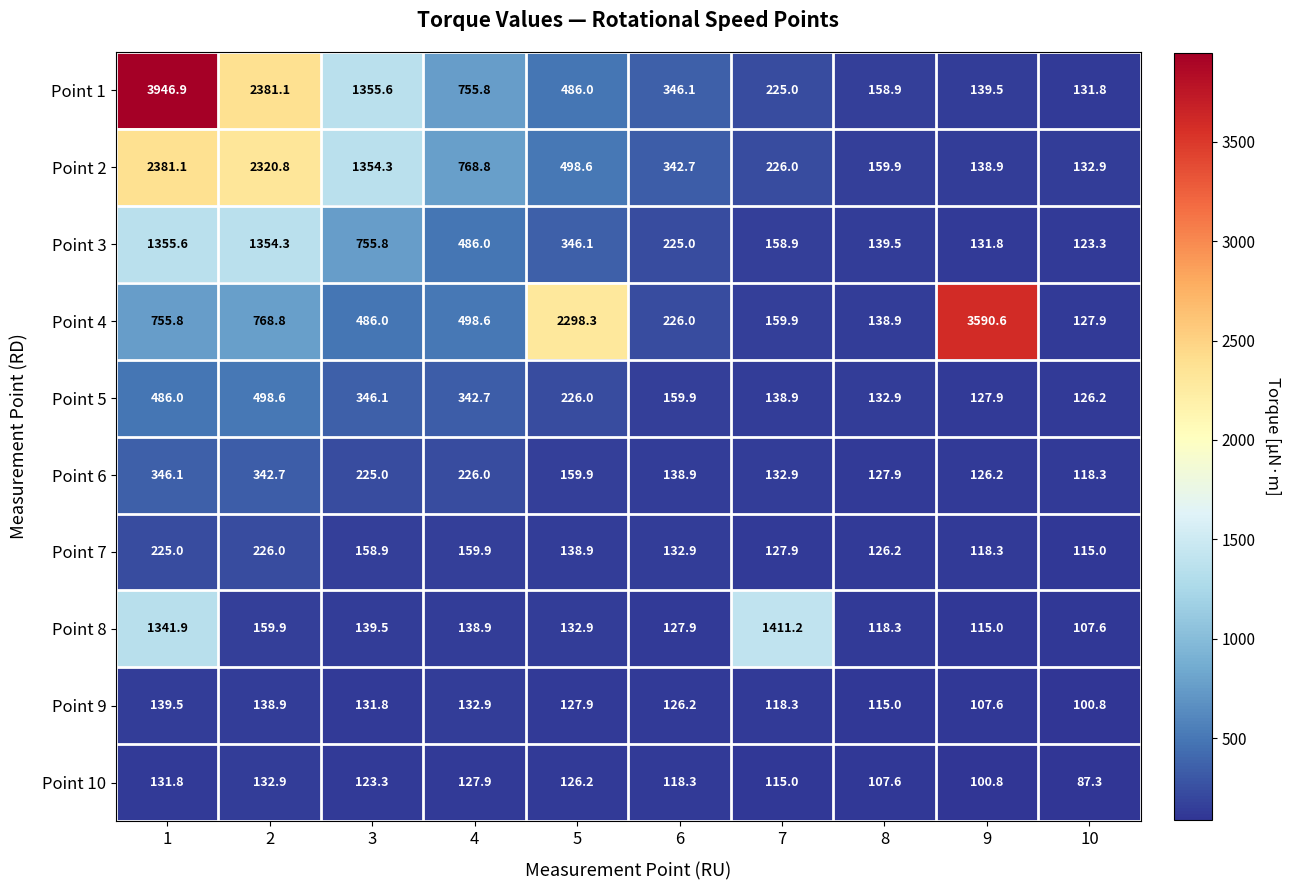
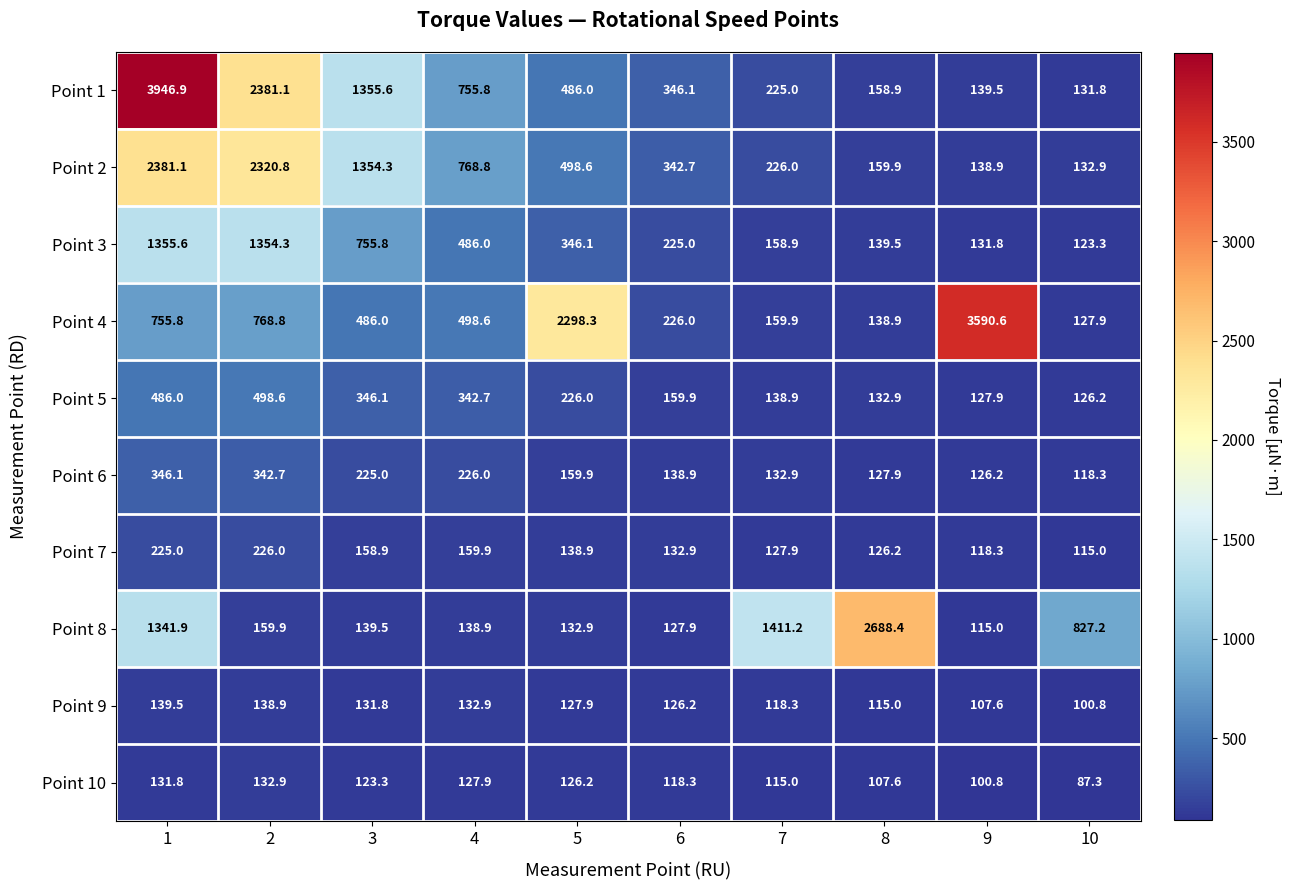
Point 8, 8: 118.3 -> 2688.4
Point 8, 10: 107.6 -> 827.2
